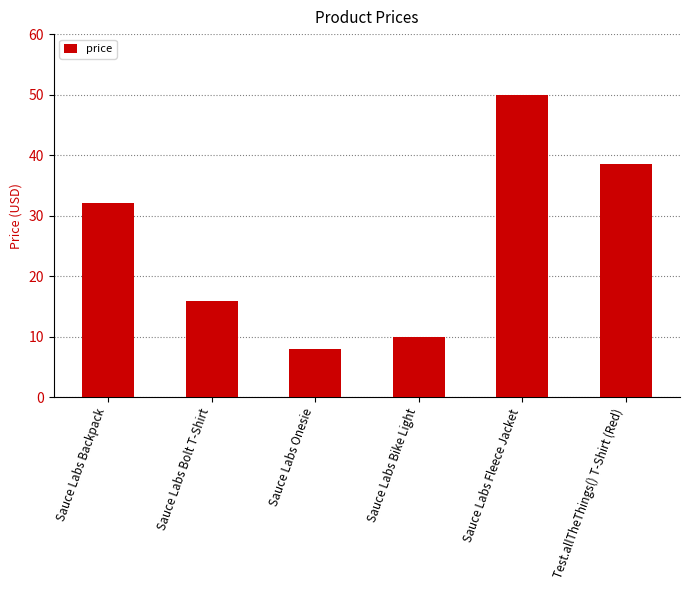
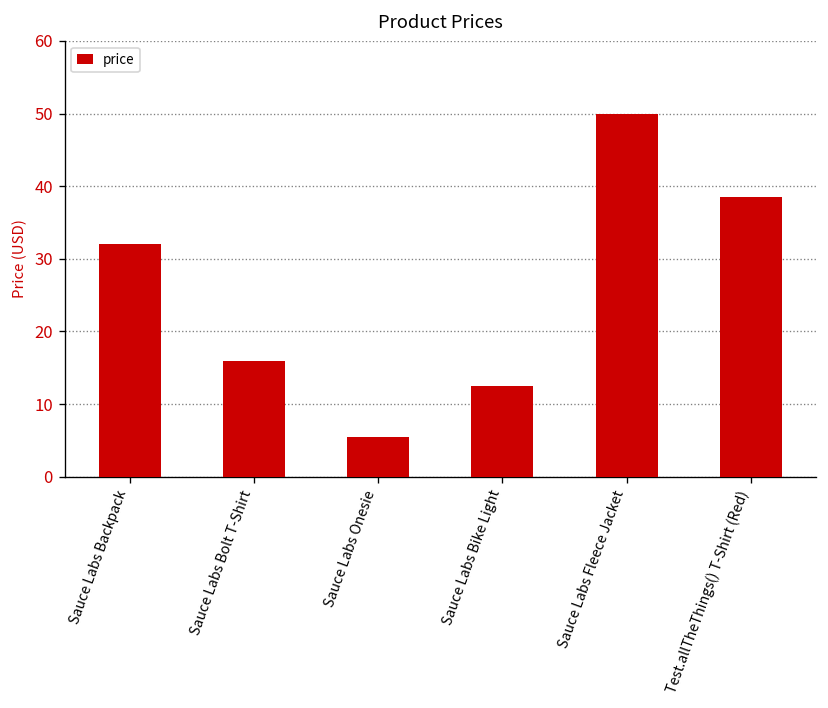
Sauce Labs Onesie: 8 -> 6
Sauce Labs Bike Light: 10 -> 13
